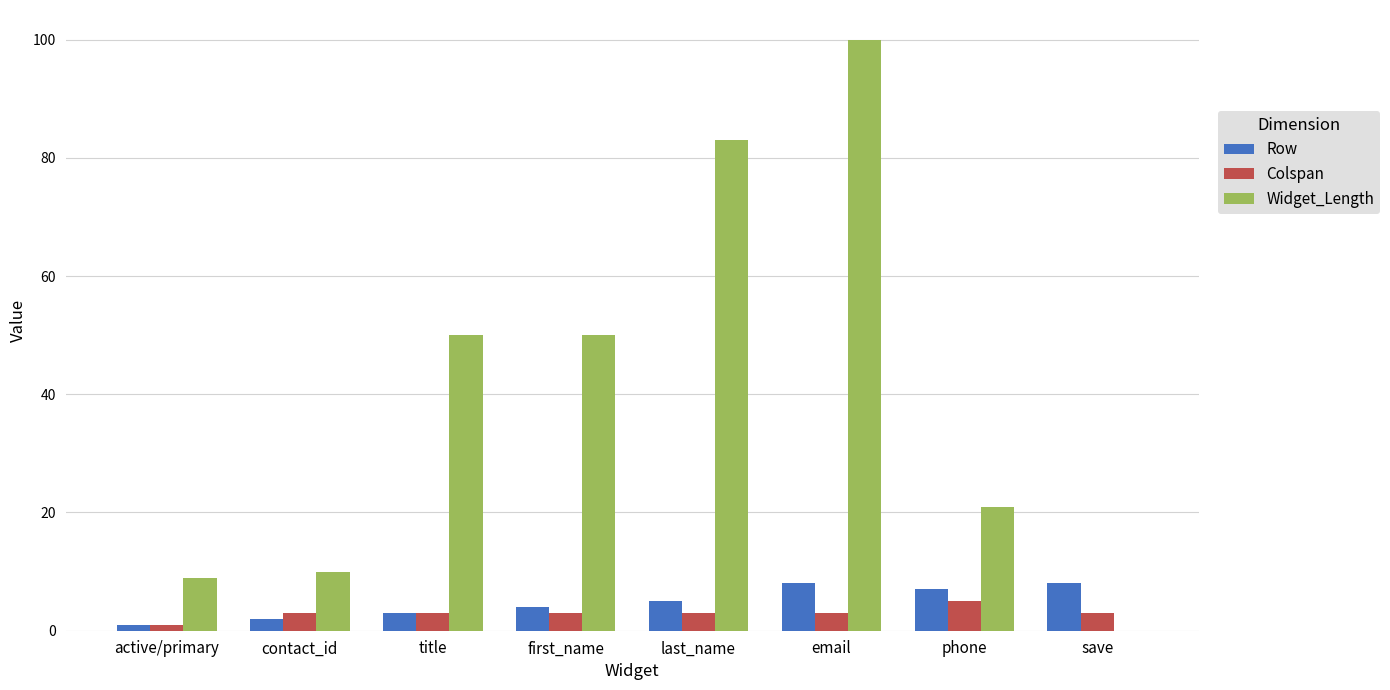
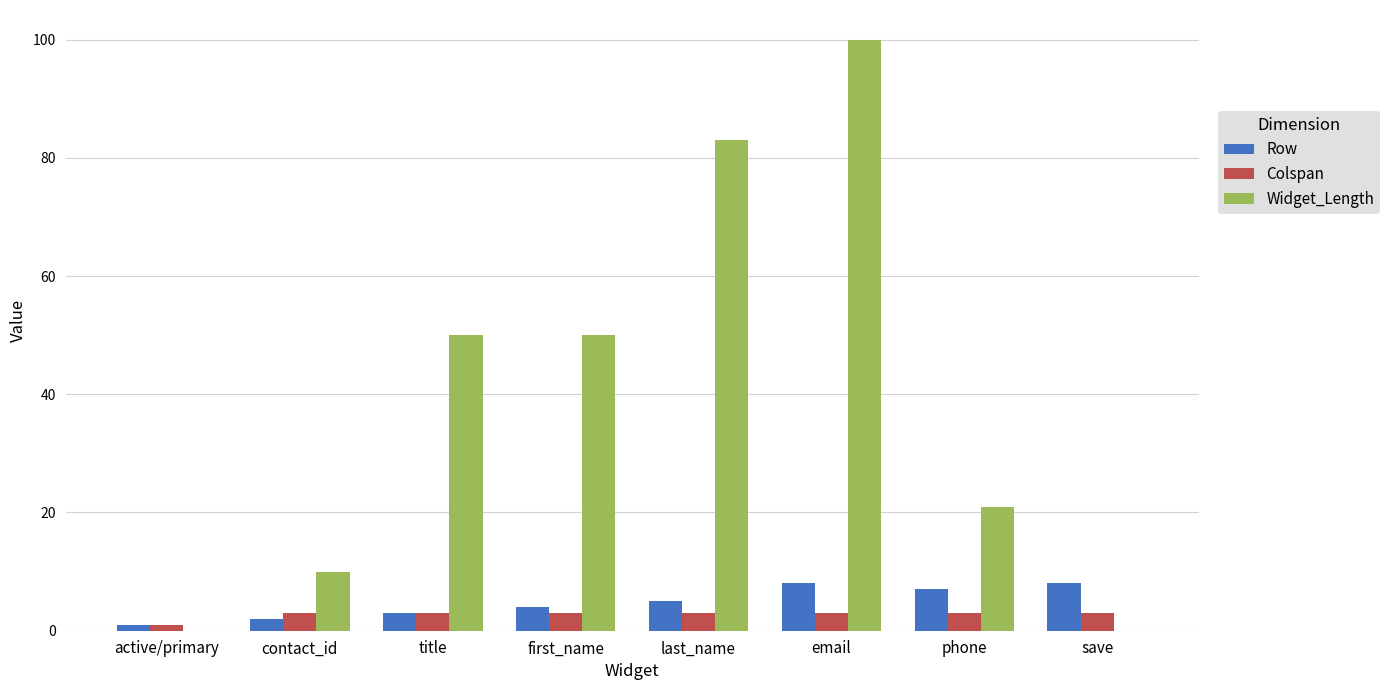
Widget_Length, active/primary: 9 -> 0
Colspan, phone: 5 -> 3
